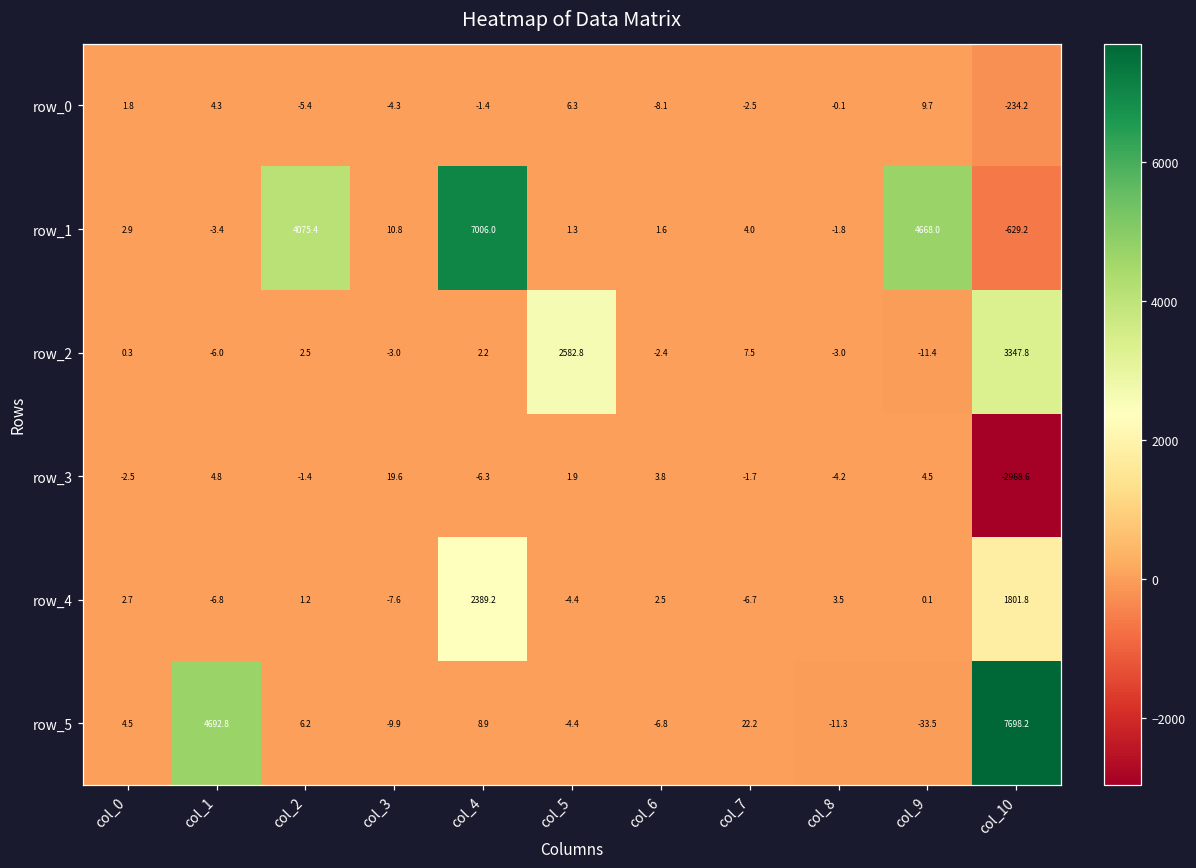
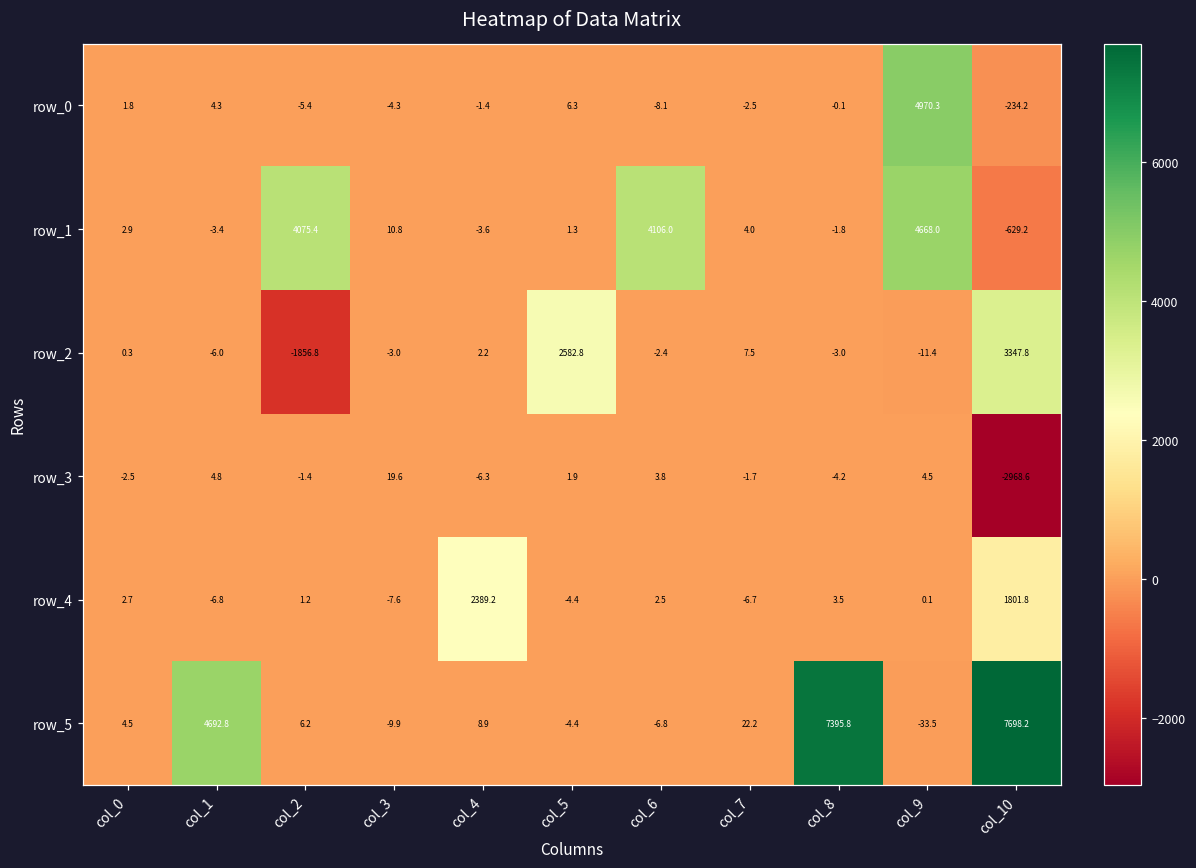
row_0, col_9: 9.7 -> 4970.3
row_1, col_4: 7006.0 -> -3.6
row_1, col_6: 1.6 -> 4106.0
row_2, col_2: 2.5 -> -1856.8
row_5, col_8: -11.3 -> 7395.8
